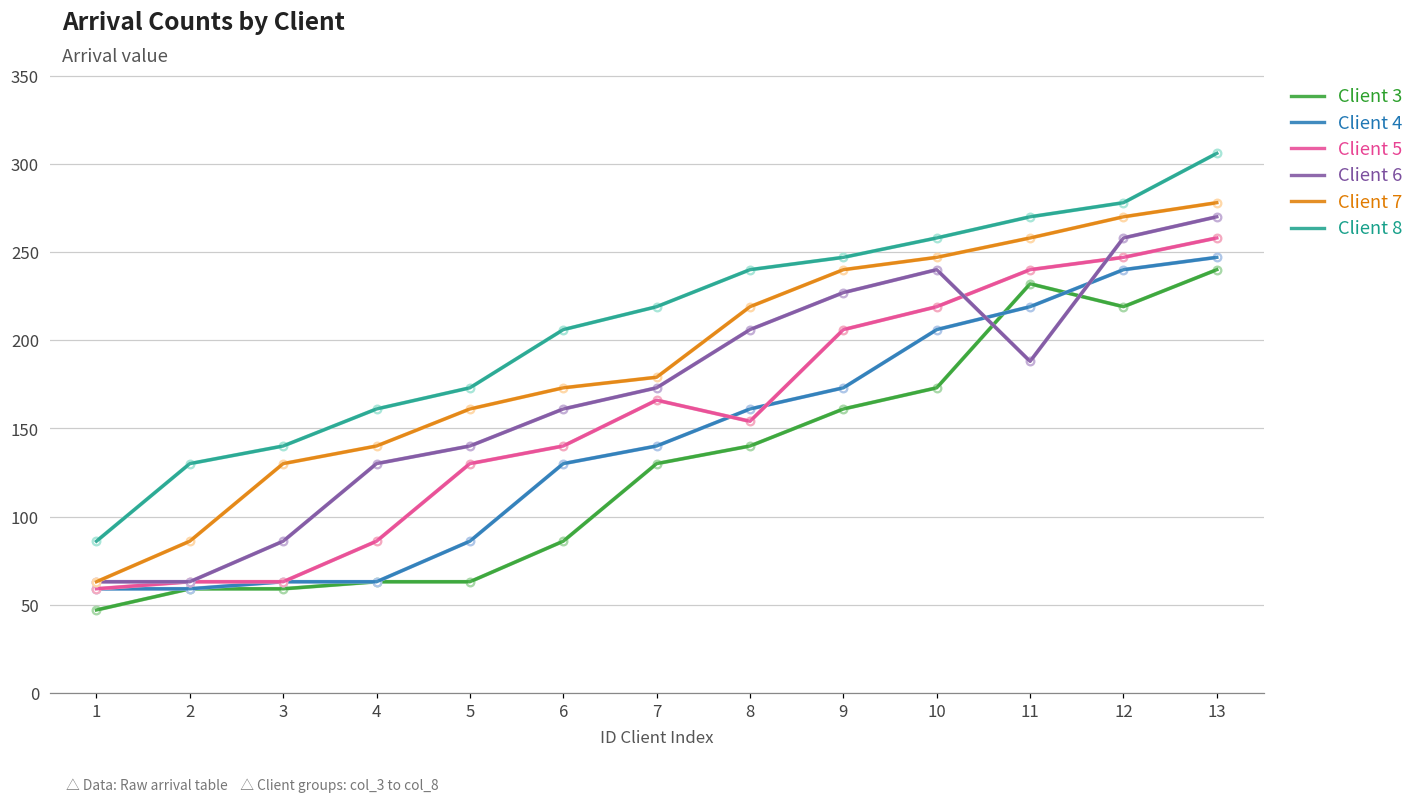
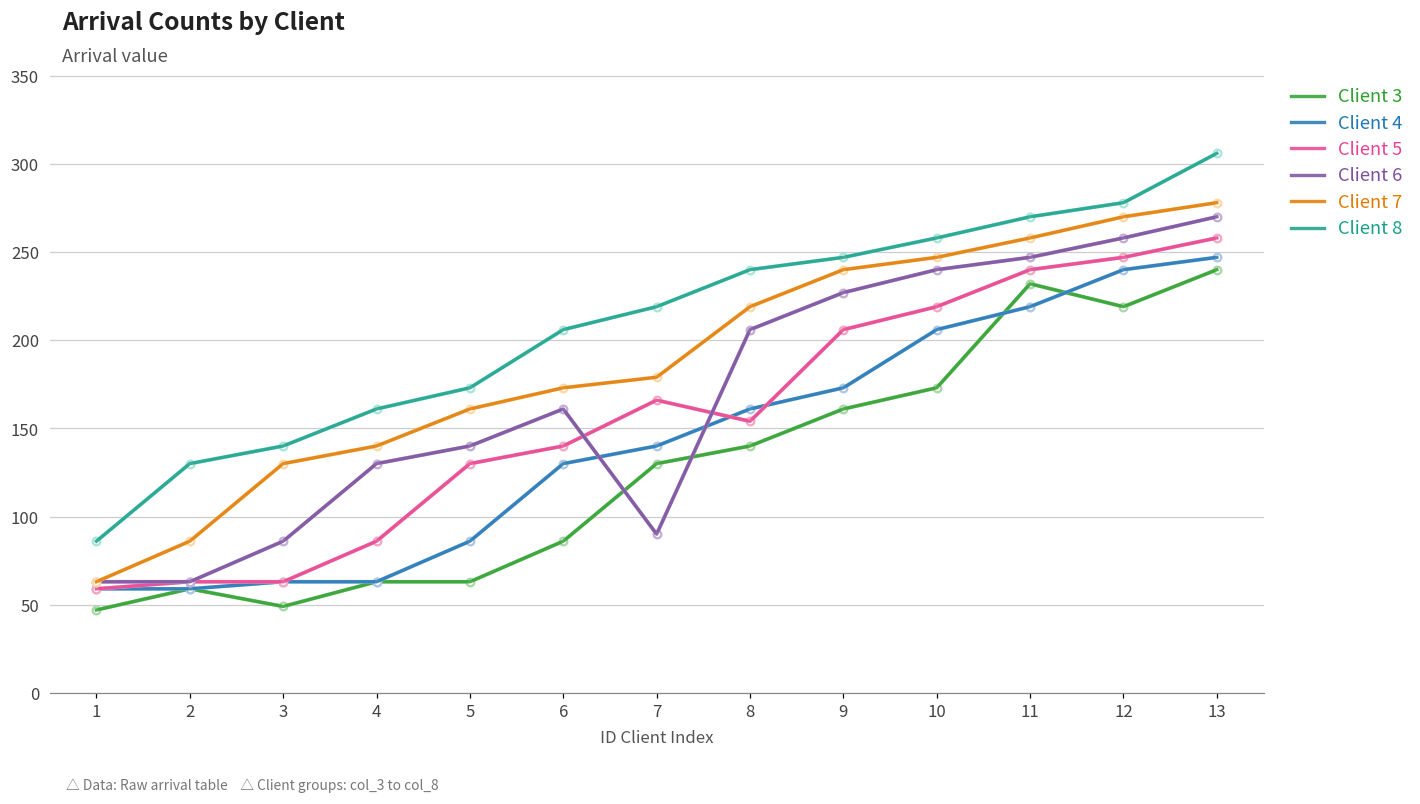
Client 3, 3: 59 -> 49
Client 6, 7: 173 -> 90
Client 6, 11: 188 -> 247
